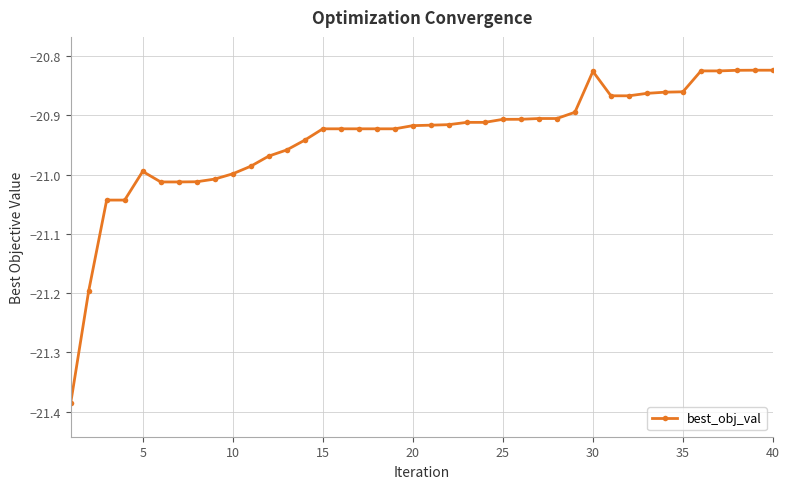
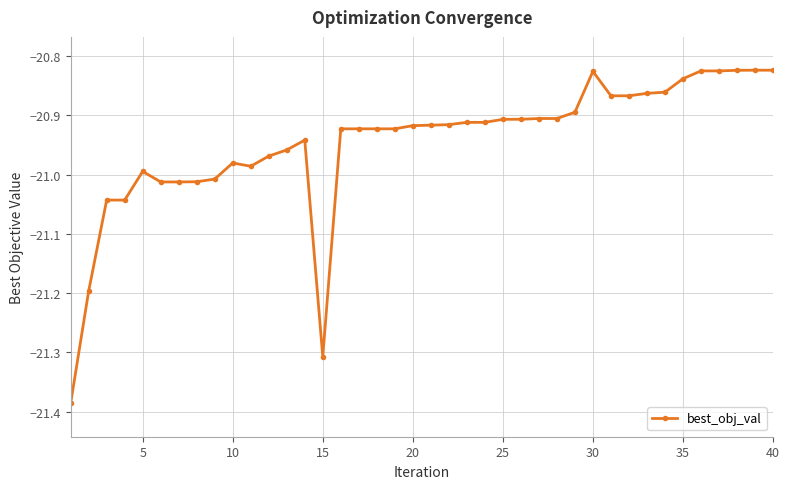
10: -21.00 -> -20.98
15: -20.92 -> -21.31
35: -20.86 -> -20.84
